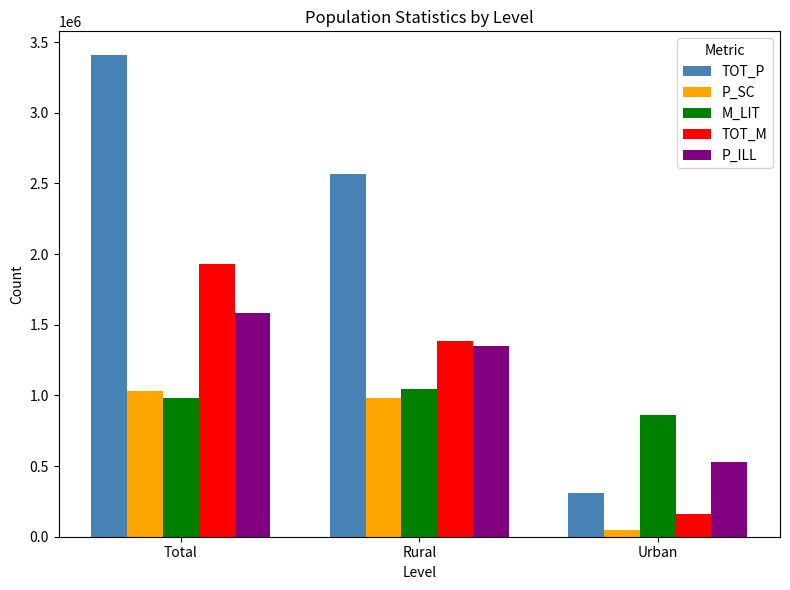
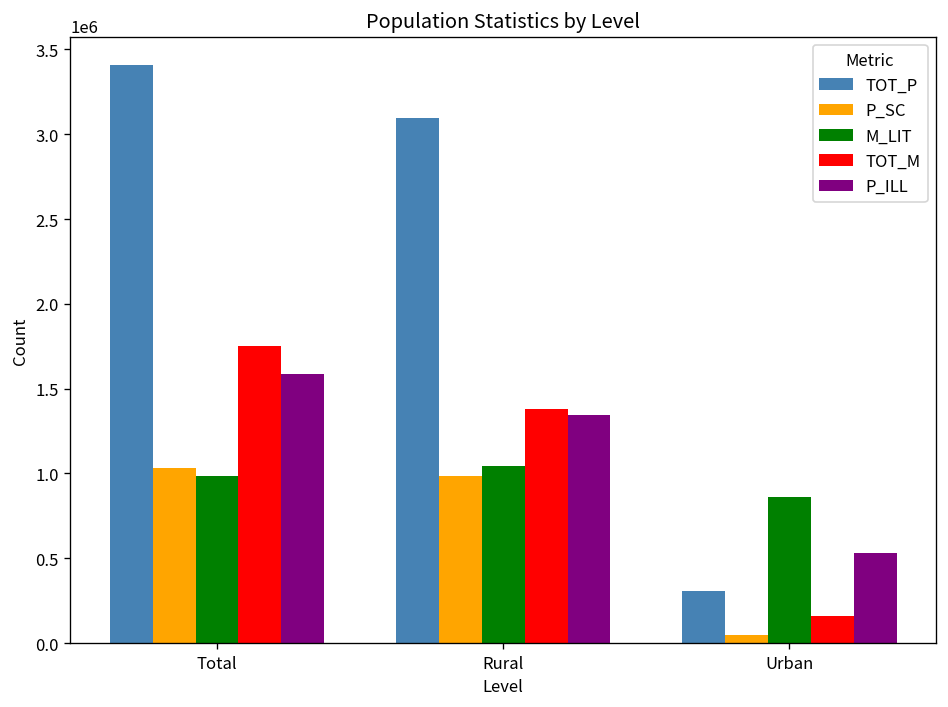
TOT_M, Total: 1930000 -> 1750000
TOT_P, Rural: 2560000 -> 3100000
